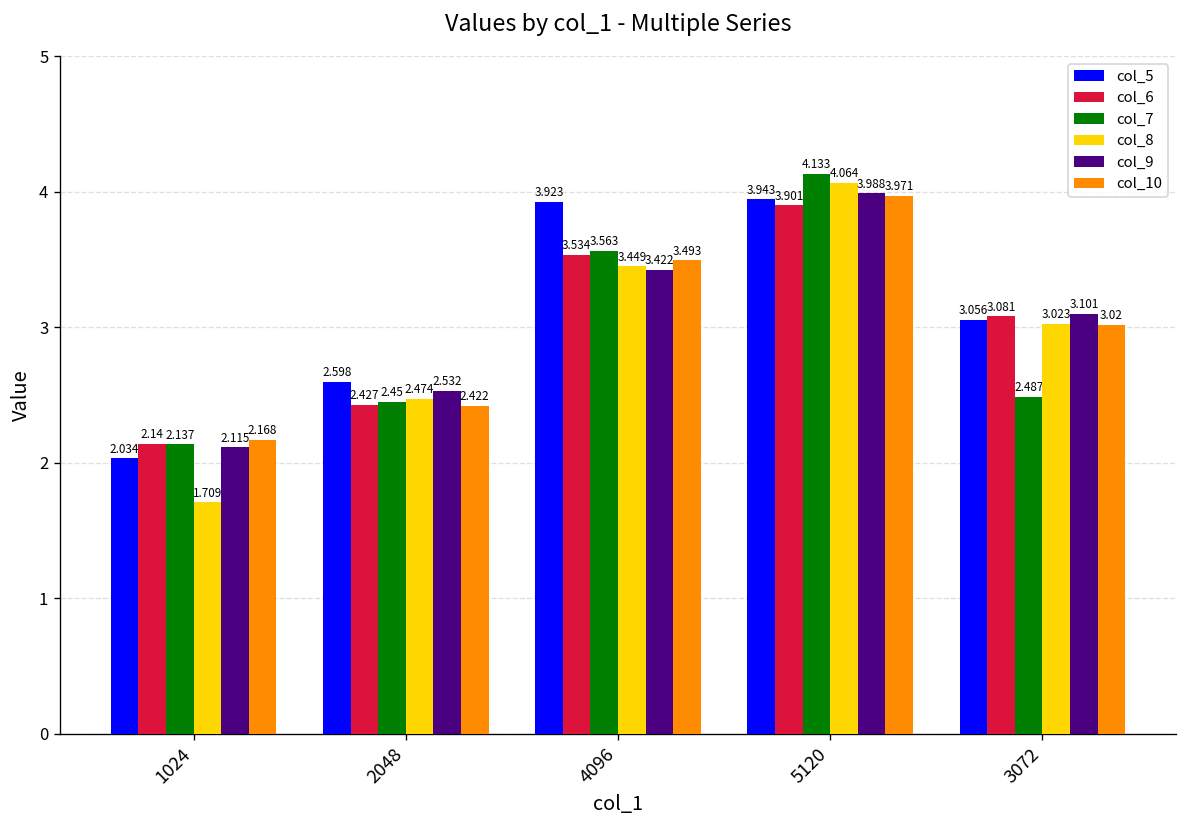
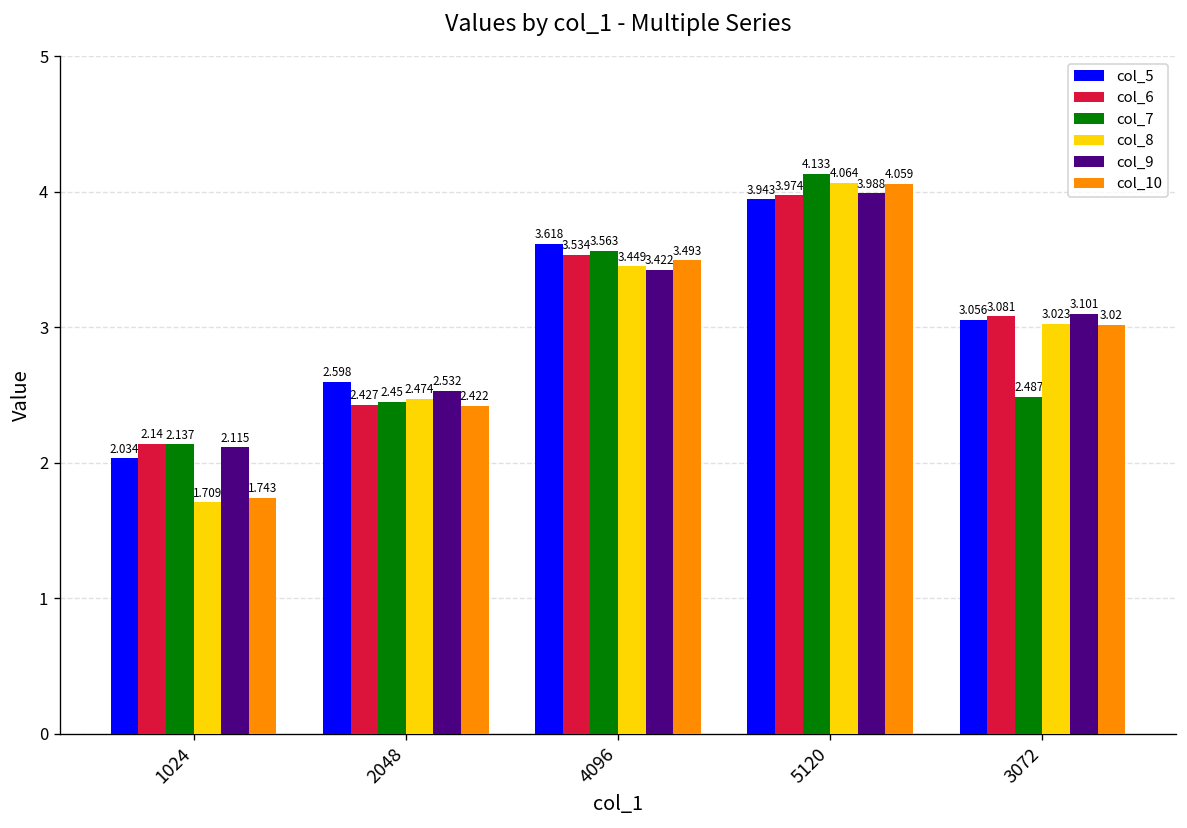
col_10, 1024: 2.168 -> 1.743
col_5, 4096: 3.923 -> 3.618
col_6, 5120: 3.901 -> 3.974
col_10, 5120: 3.971 -> 4.059
